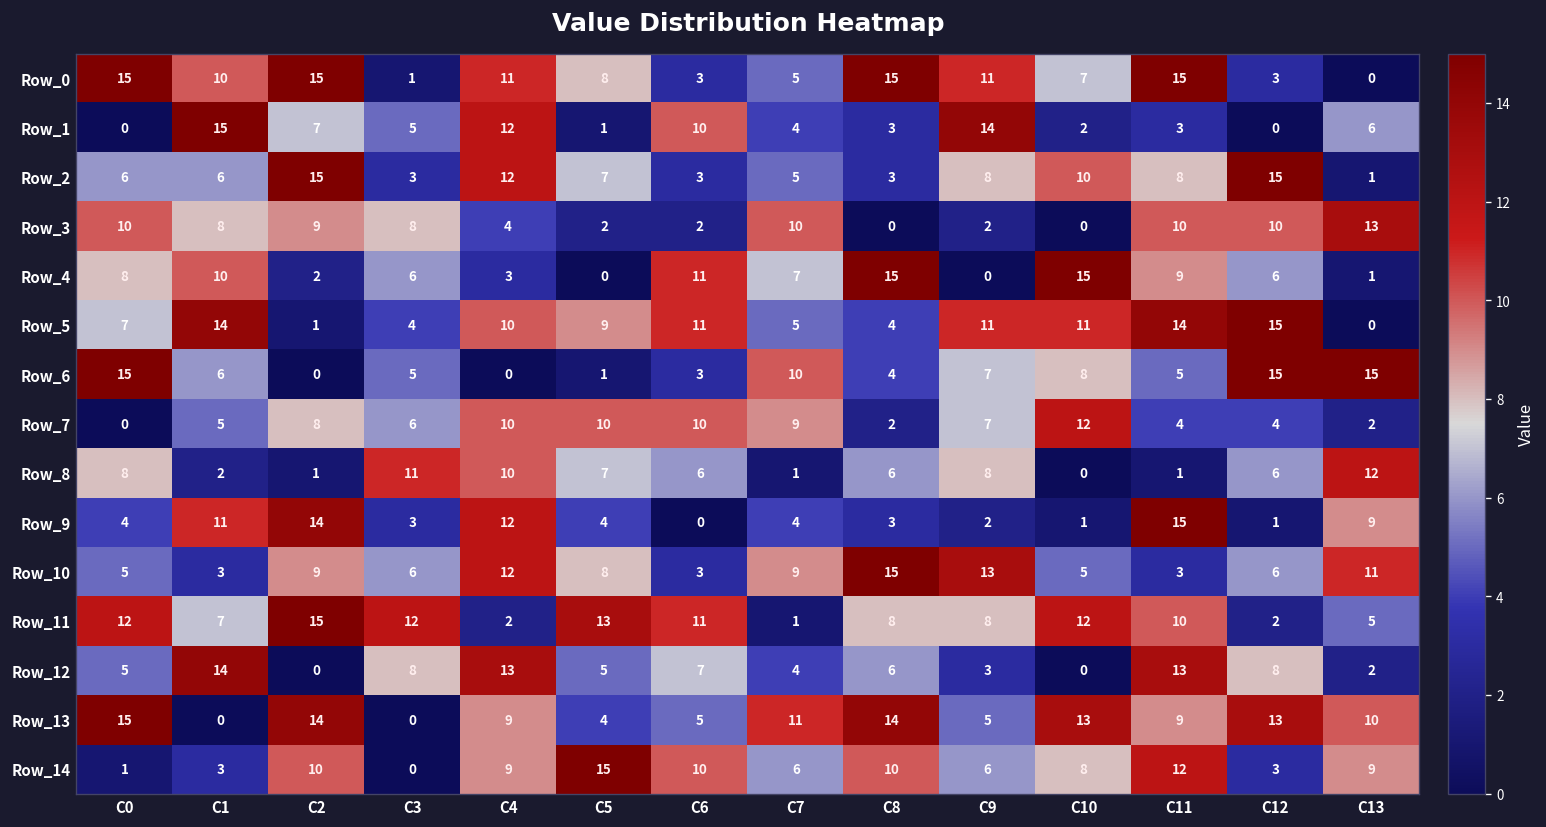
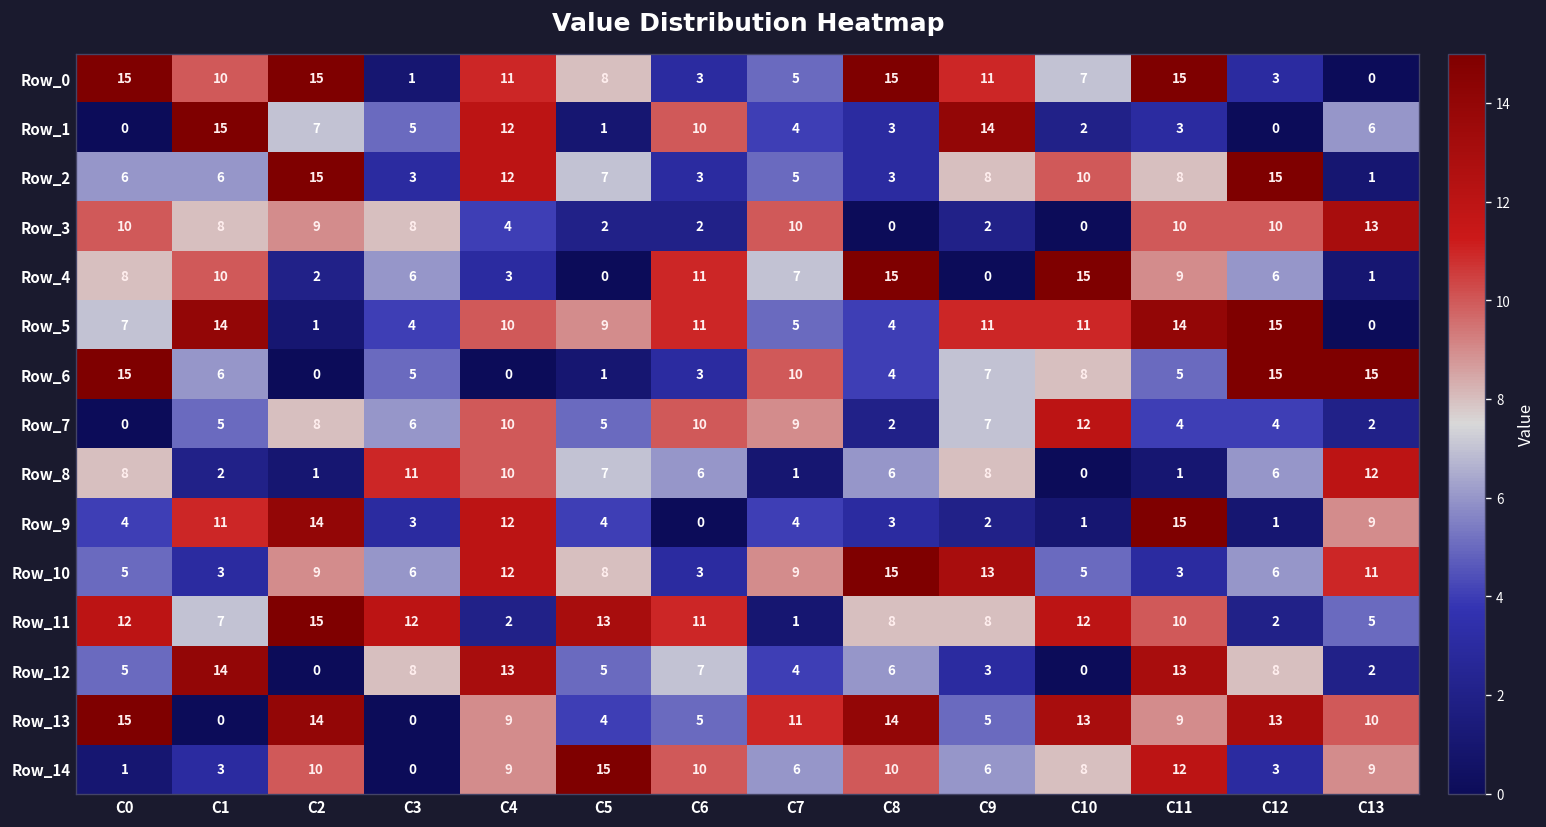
Row_7, C5: 10 -> 5
